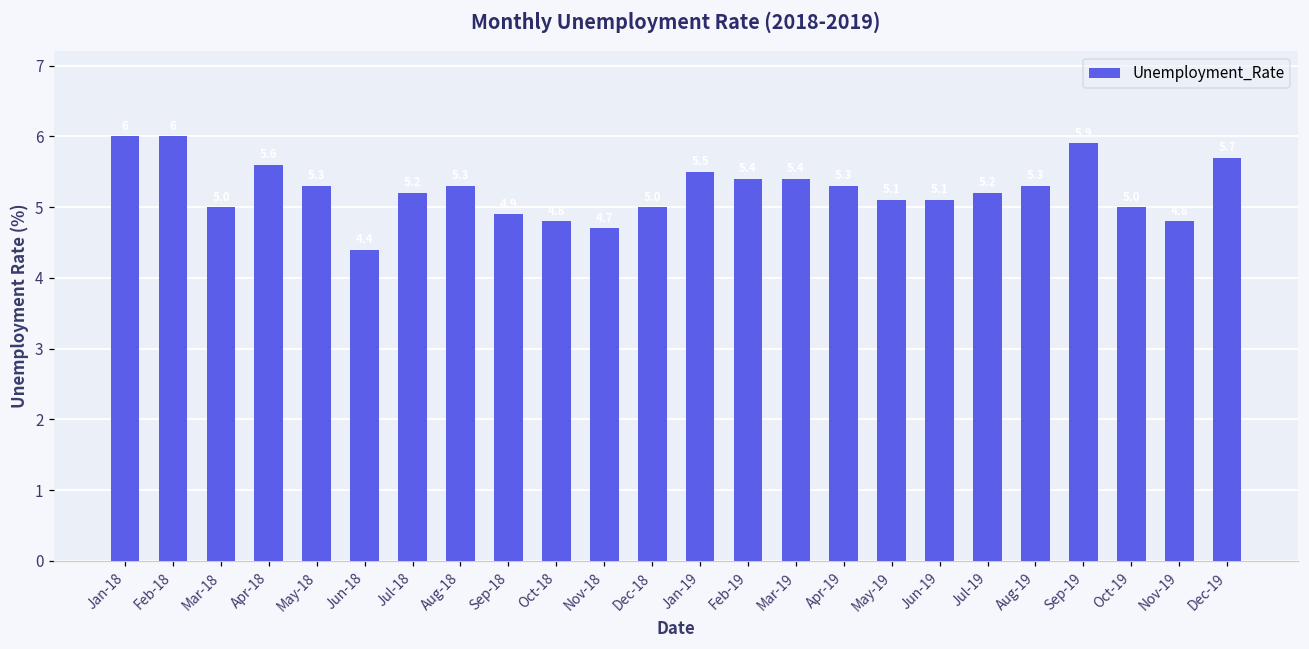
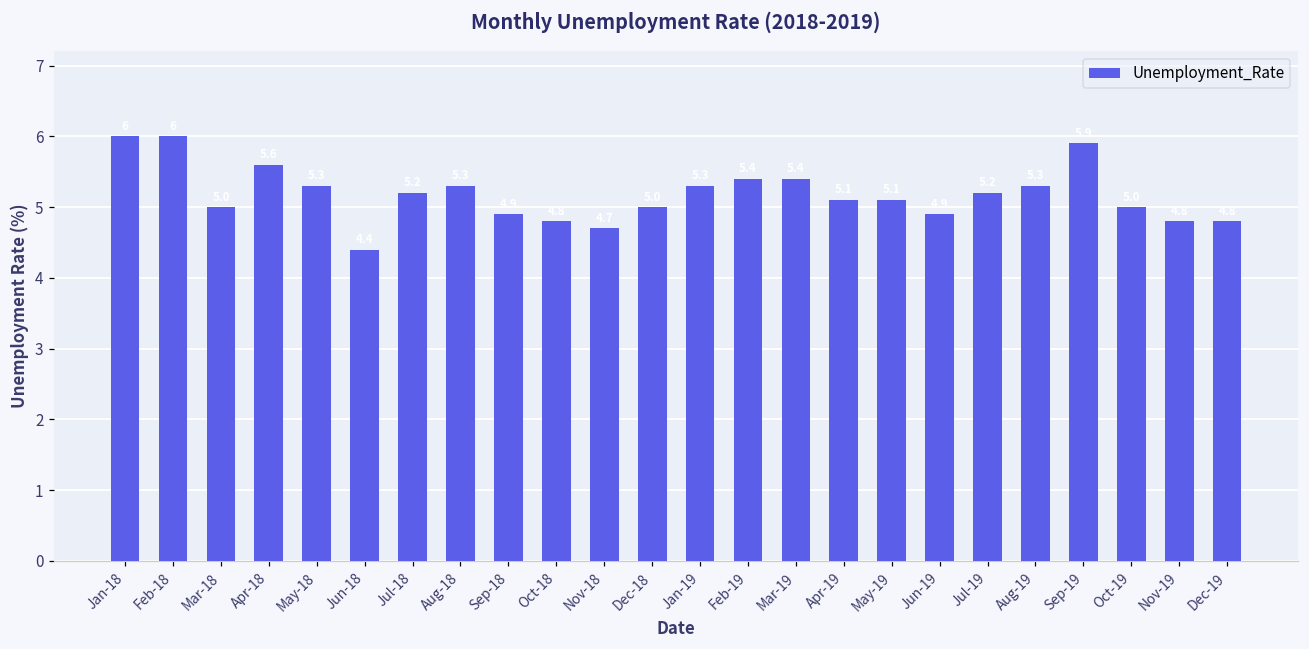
Jan-19: 5.5 -> 5.3
Apr-19: 5.3 -> 5.1
Jun-19: 5.1 -> 4.9
Dec-19: 5.7 -> 4.8
